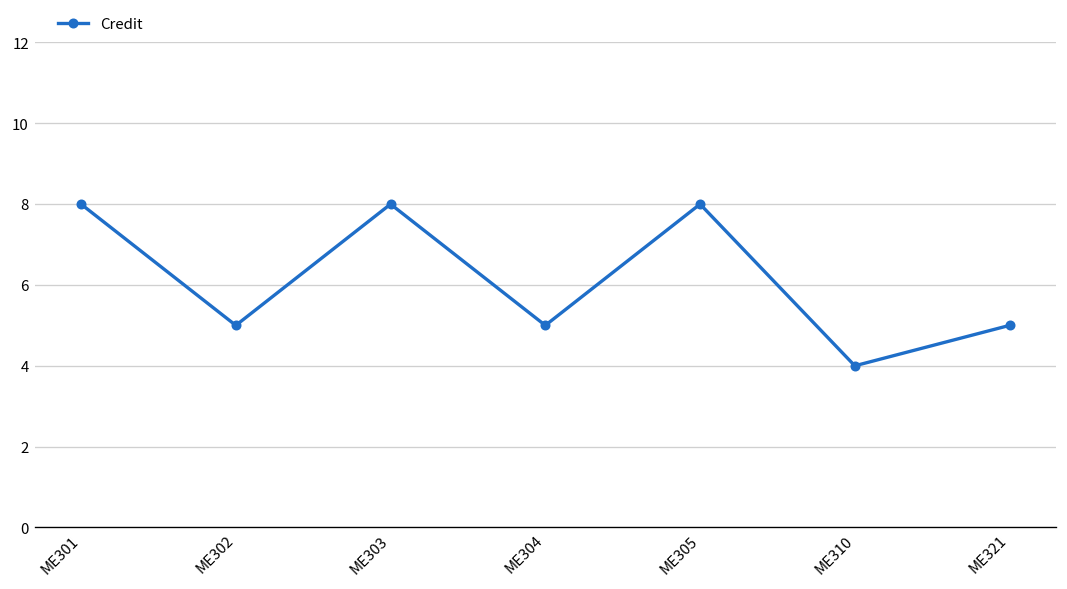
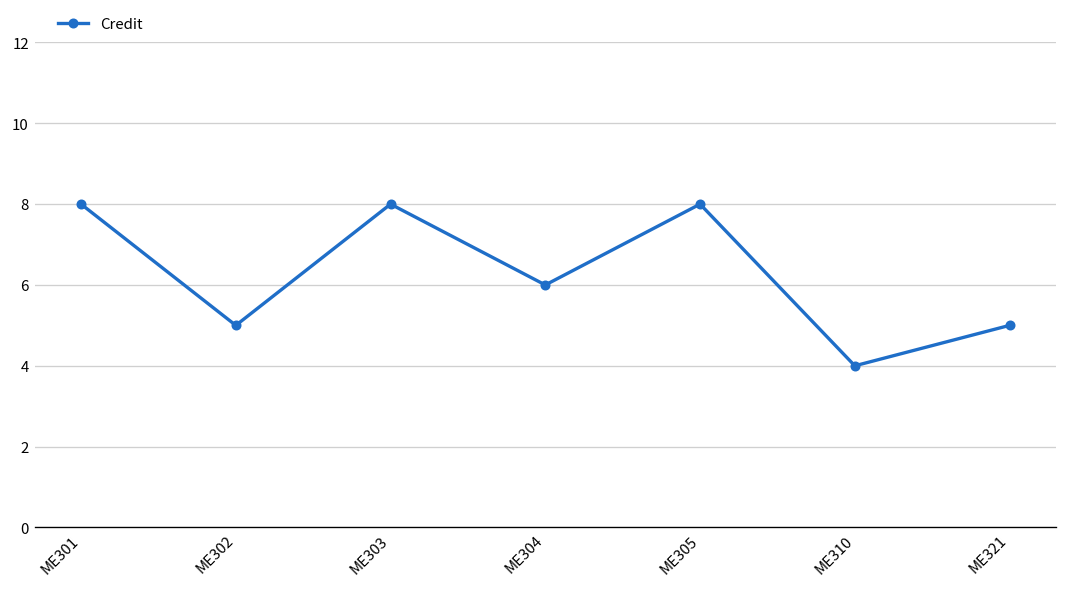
ME304: 5 -> 6
